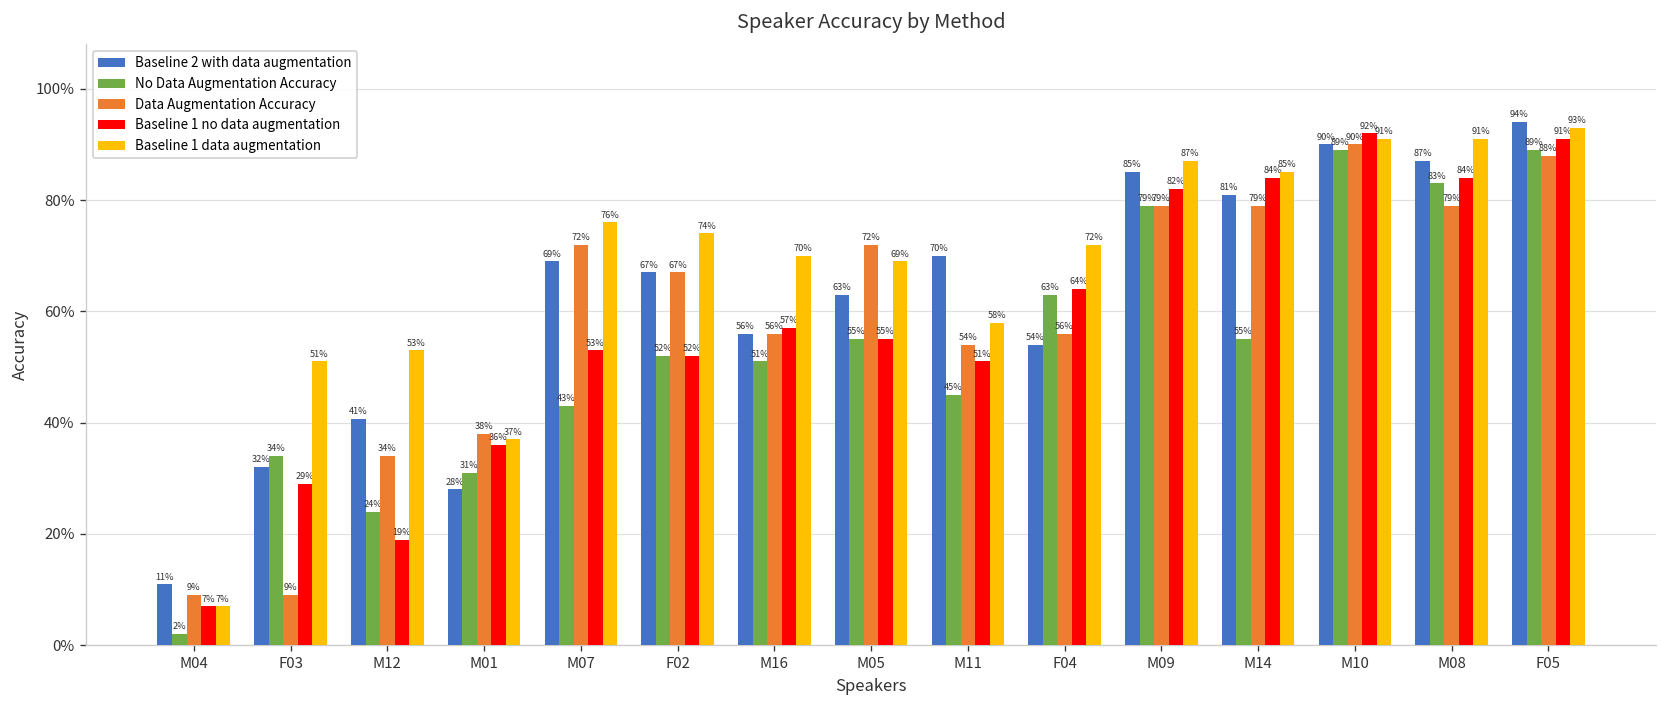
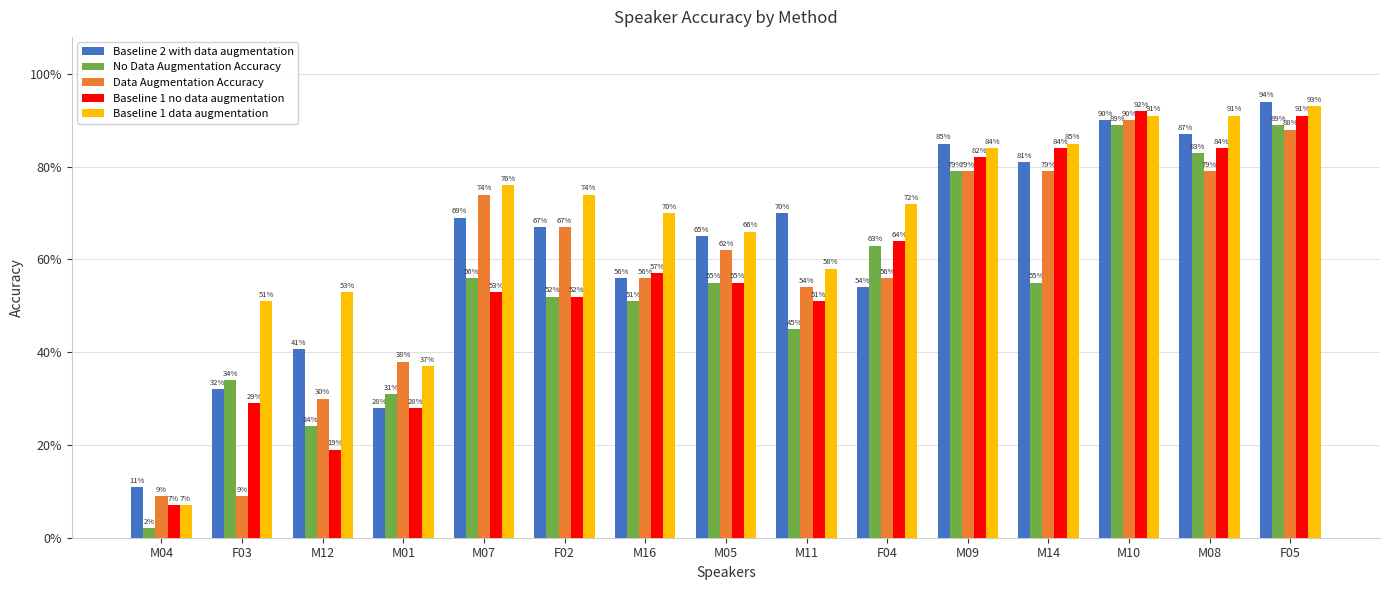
Data Augmentation Accuracy, M12: 34% -> 30%
Baseline 1 no data augmentation, M01: 36% -> 28%
No Data Augmentation Accuracy, M07: 43% -> 56%
Data Augmentation Accuracy, M07: 72% -> 74%
Baseline 2 with data augmentation, M05: 63% -> 65%
Data Augmentation Accuracy, M05: 72% -> 62%
Baseline 1 data augmentation, M05: 69% -> 66%
Baseline 1 data augmentation, M09: 87% -> 84%
